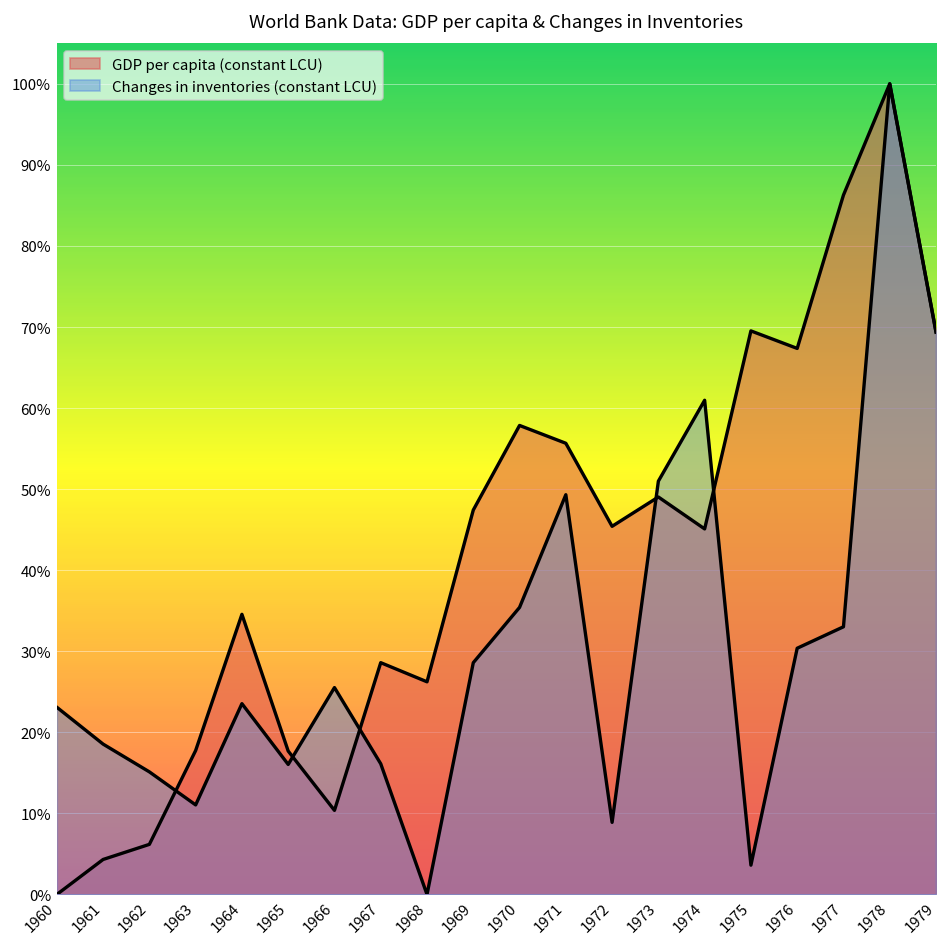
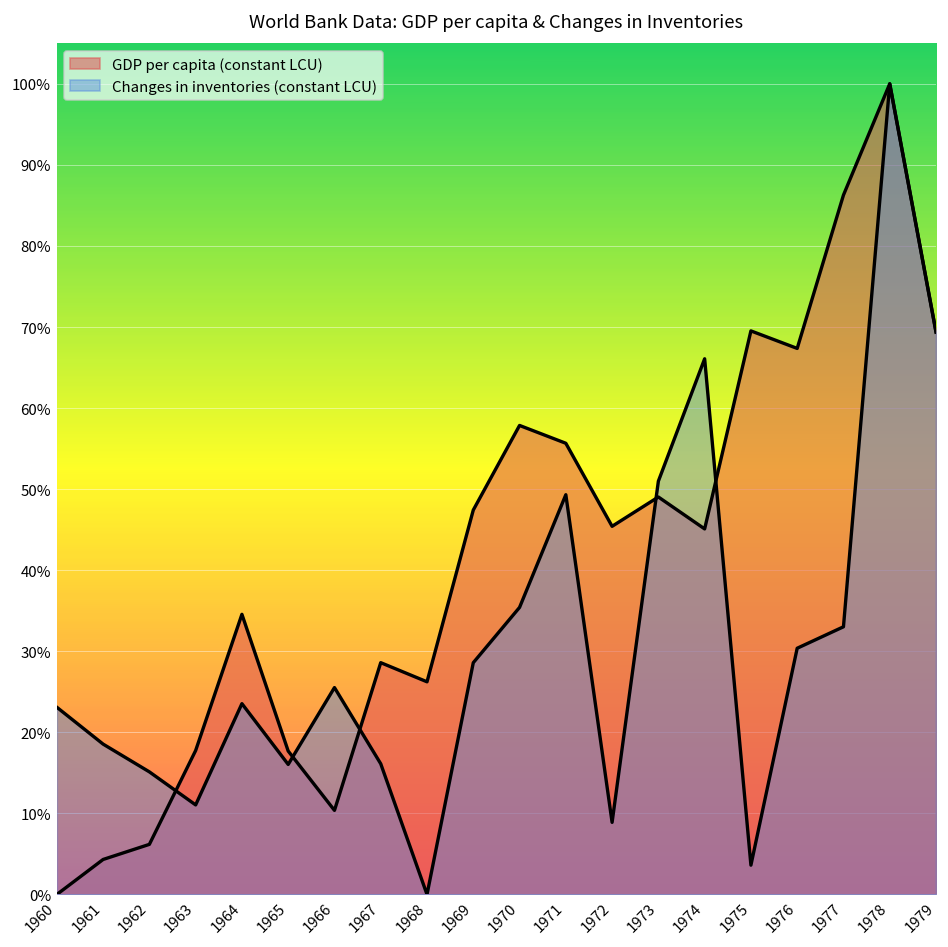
Changes in inventories (constant LCU), 1974: 61% -> 66%
